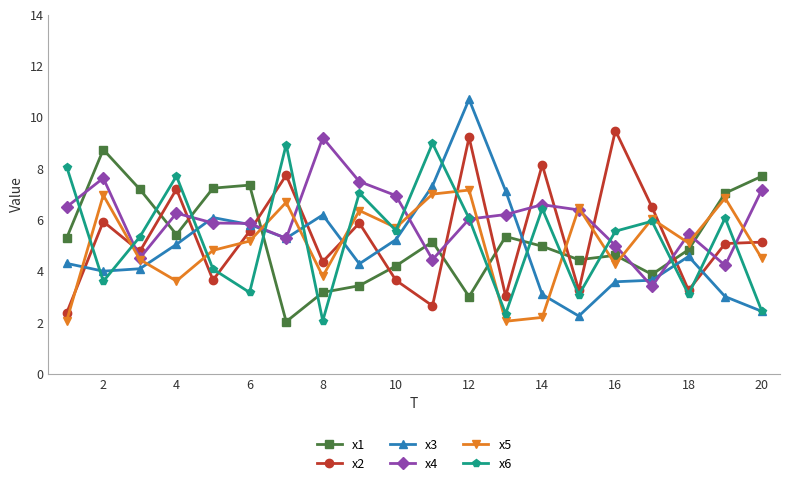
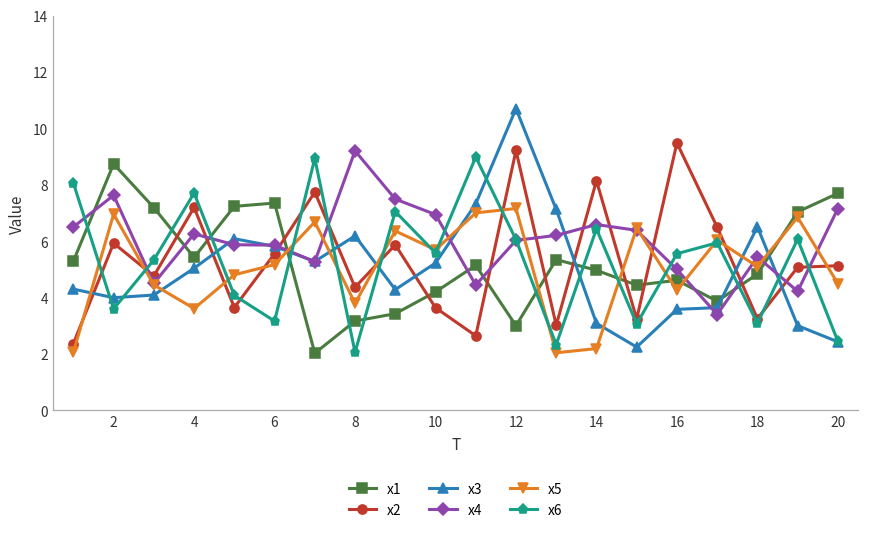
x3, 18: 4.6 -> 6.5
